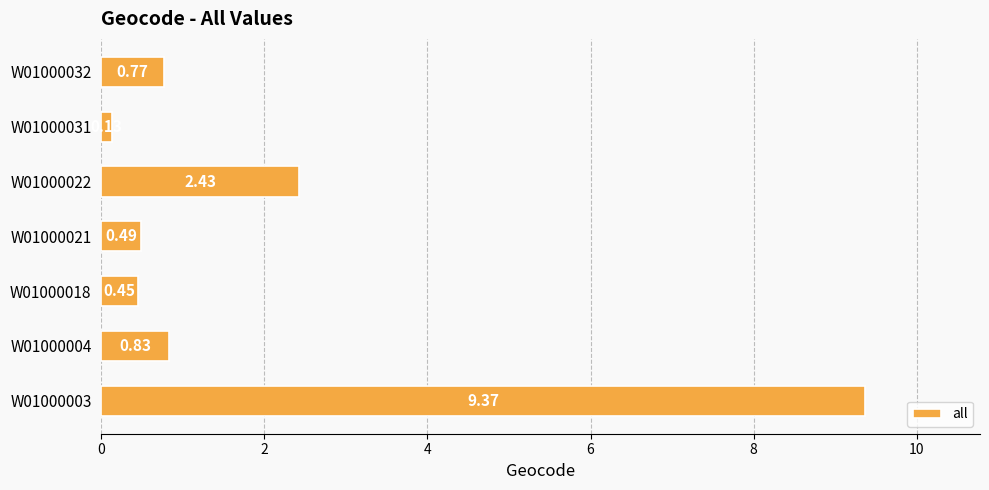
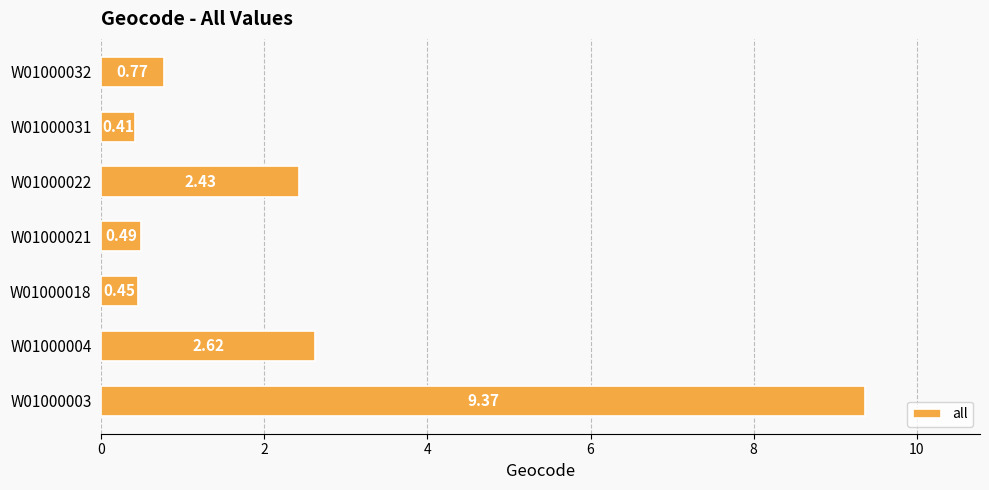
W01000031: 0.1 -> 0.4
W01000004: 0.83 -> 2.62
